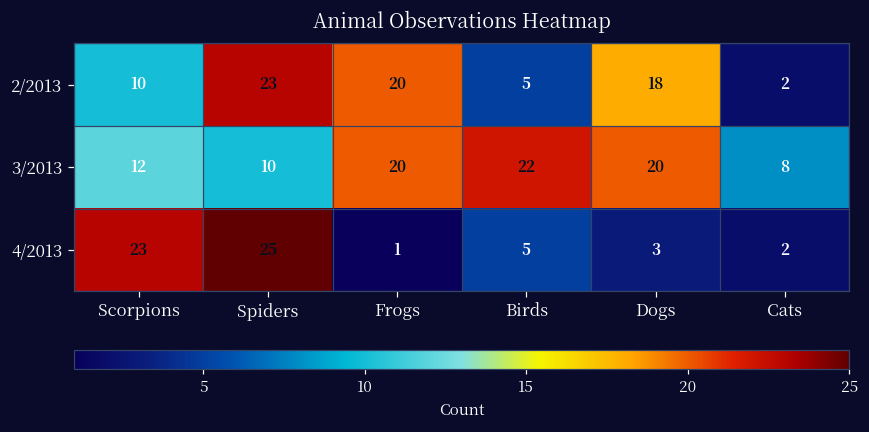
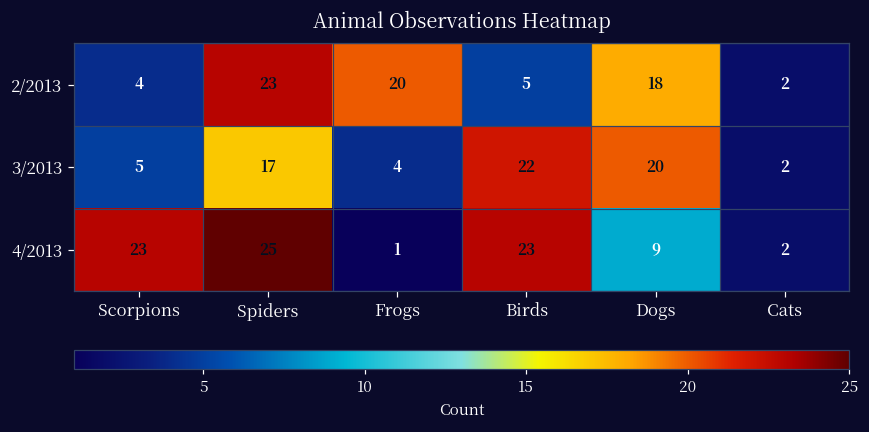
2/2013, Scorpions: 10 -> 4
3/2013, Scorpions: 12 -> 5
3/2013, Spiders: 10 -> 17
3/2013, Frogs: 20 -> 4
3/2013, Cats: 8 -> 2
4/2013, Birds: 5 -> 23
4/2013, Dogs: 3 -> 9
